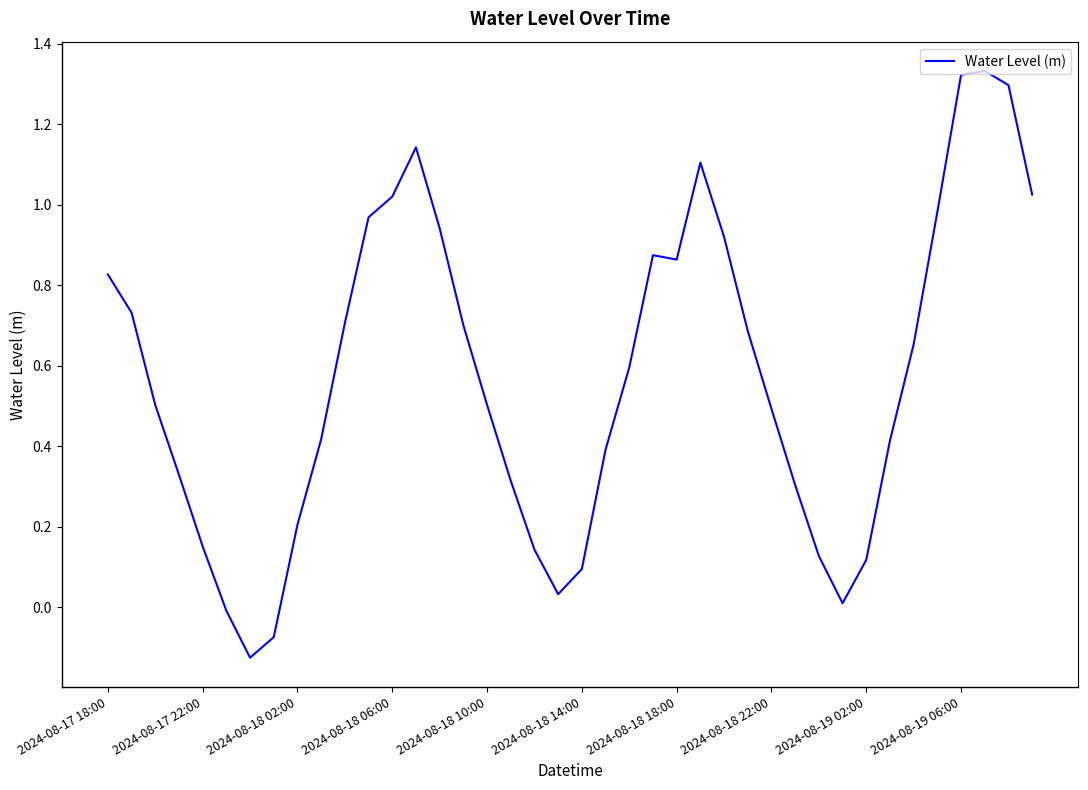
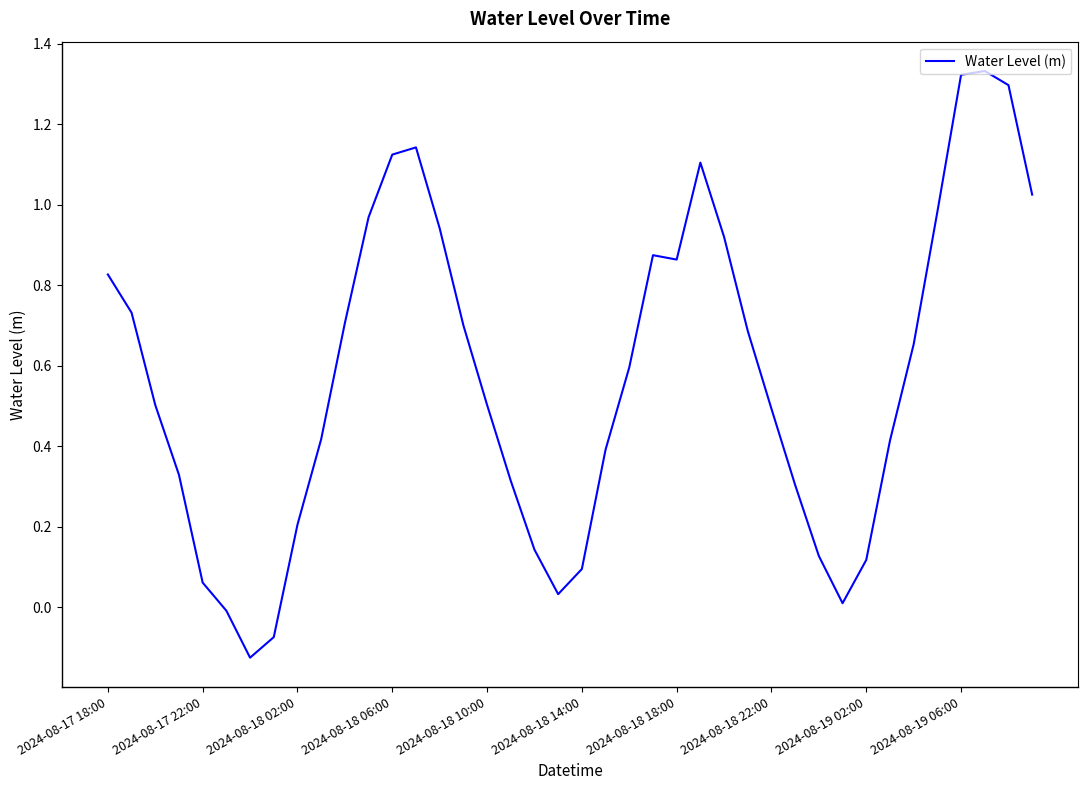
2024-08-17 22:00: 0.15 -> 0.06
2024-08-18 06:00: 1.02 -> 1.12
